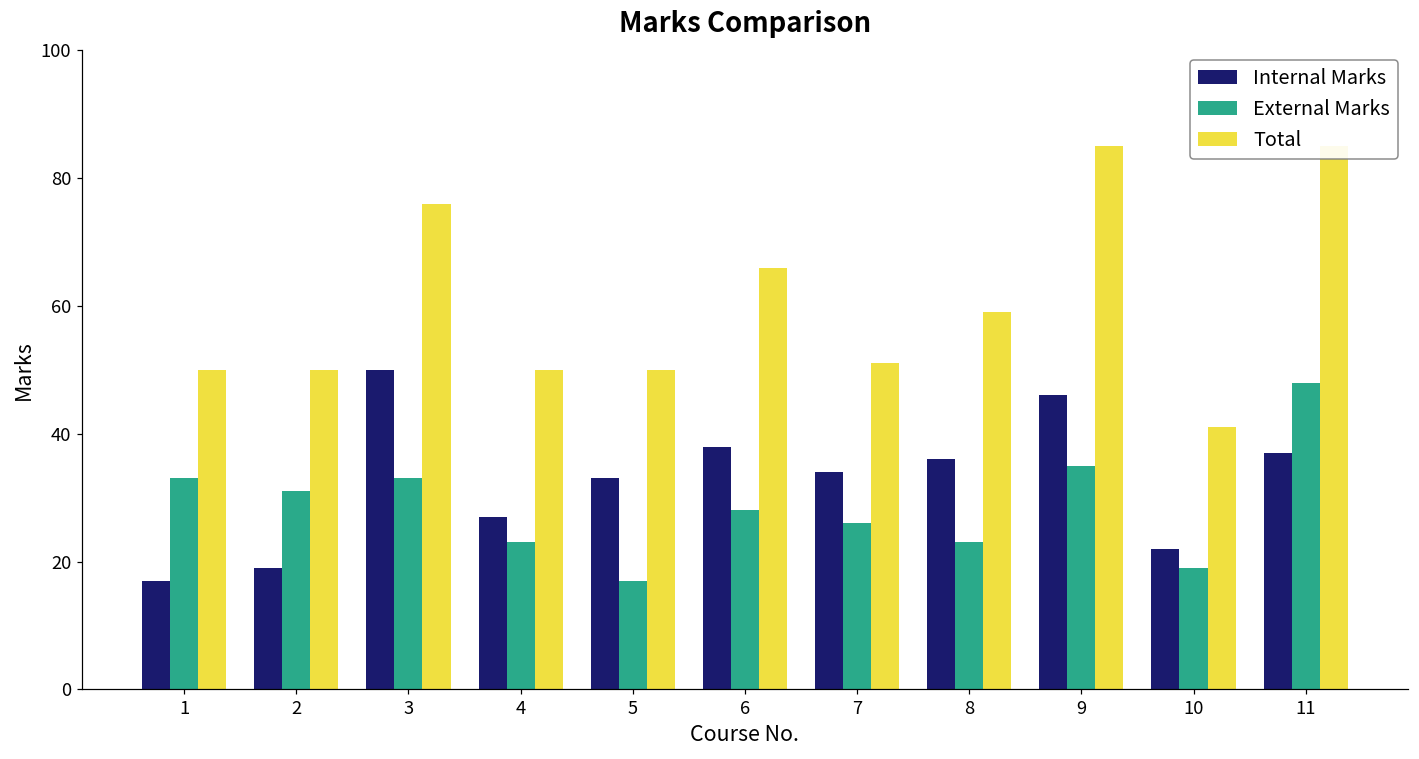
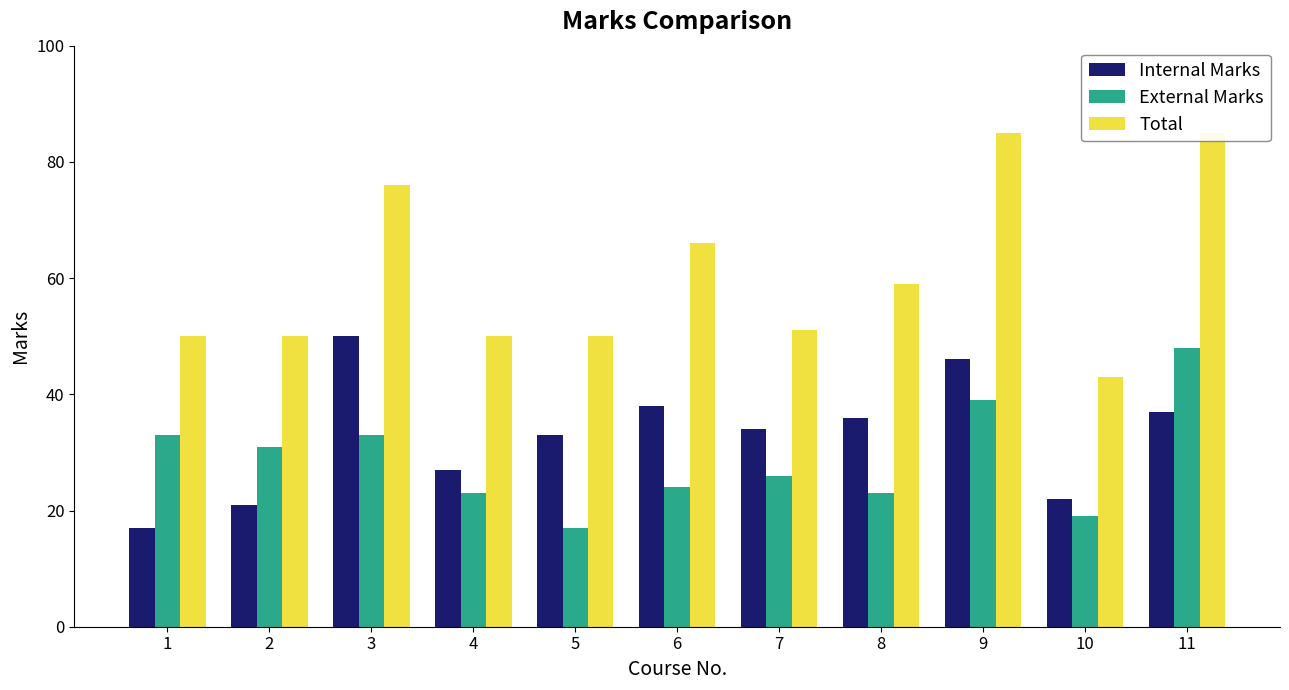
Internal Marks, 2: 19 -> 21
External Marks, 6: 28 -> 24
External Marks, 9: 35 -> 39
Total, 10: 41 -> 43
